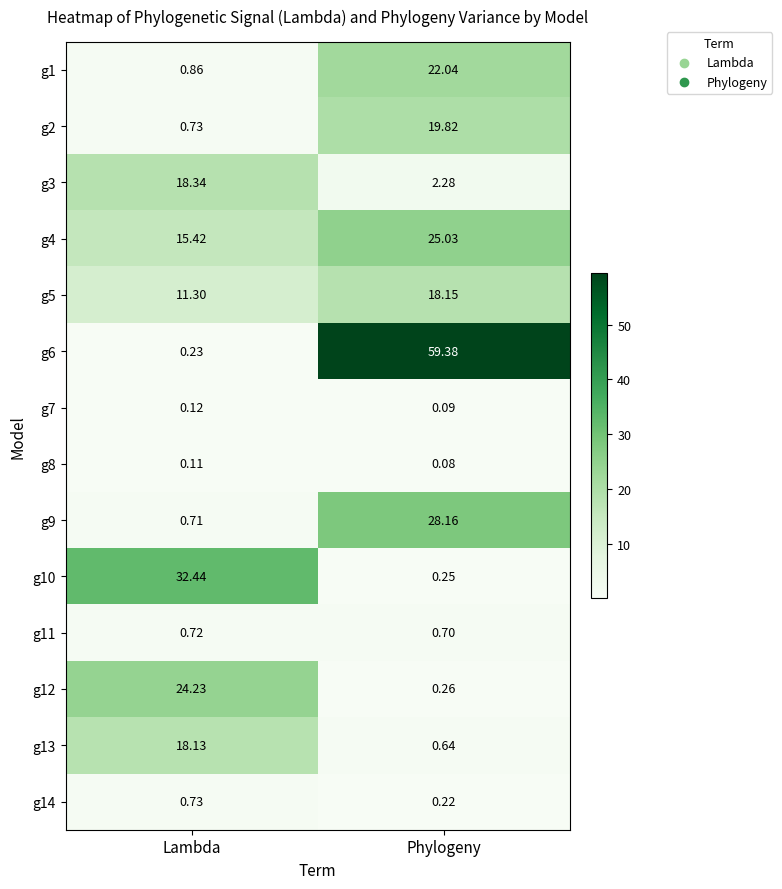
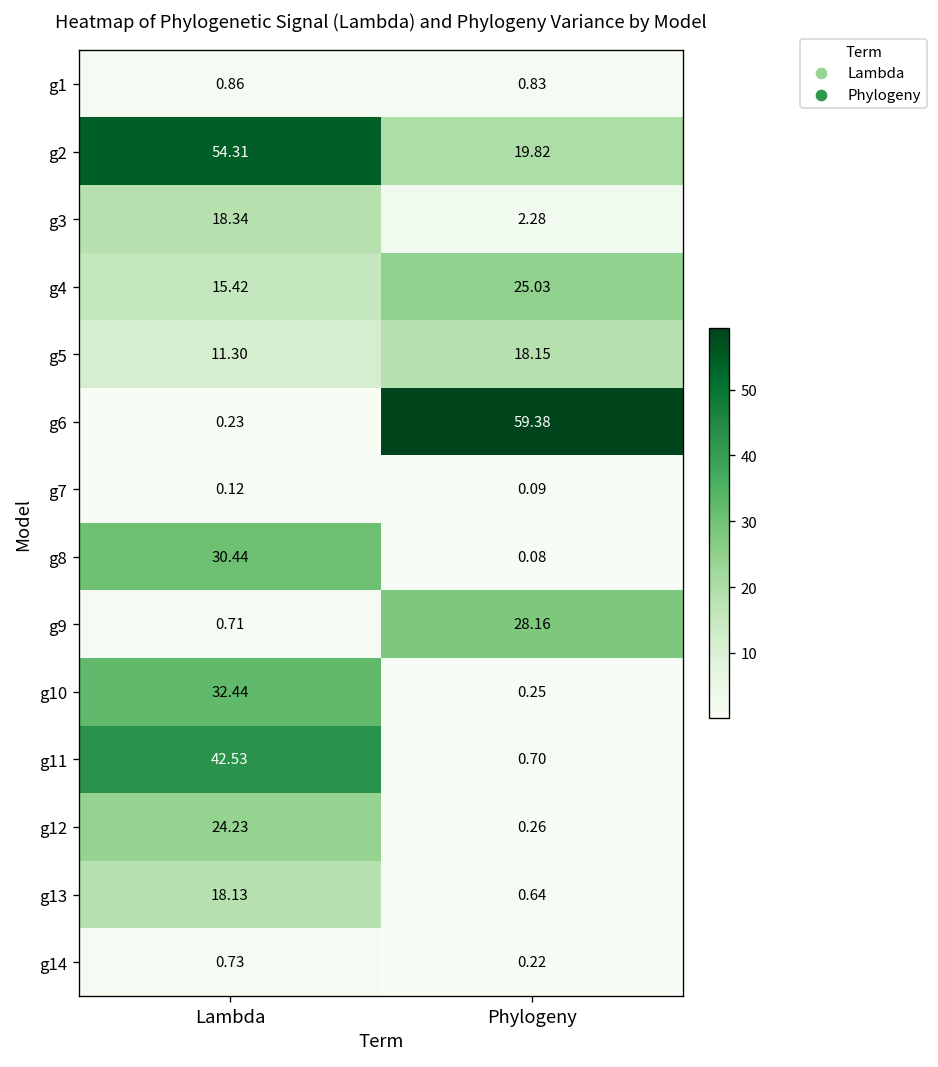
g1, Phylogeny: 22.04 -> 0.83
g2, Lambda: 0.73 -> 54.31
g8, Lambda: 0.11 -> 30.44
g11, Lambda: 0.72 -> 42.53
